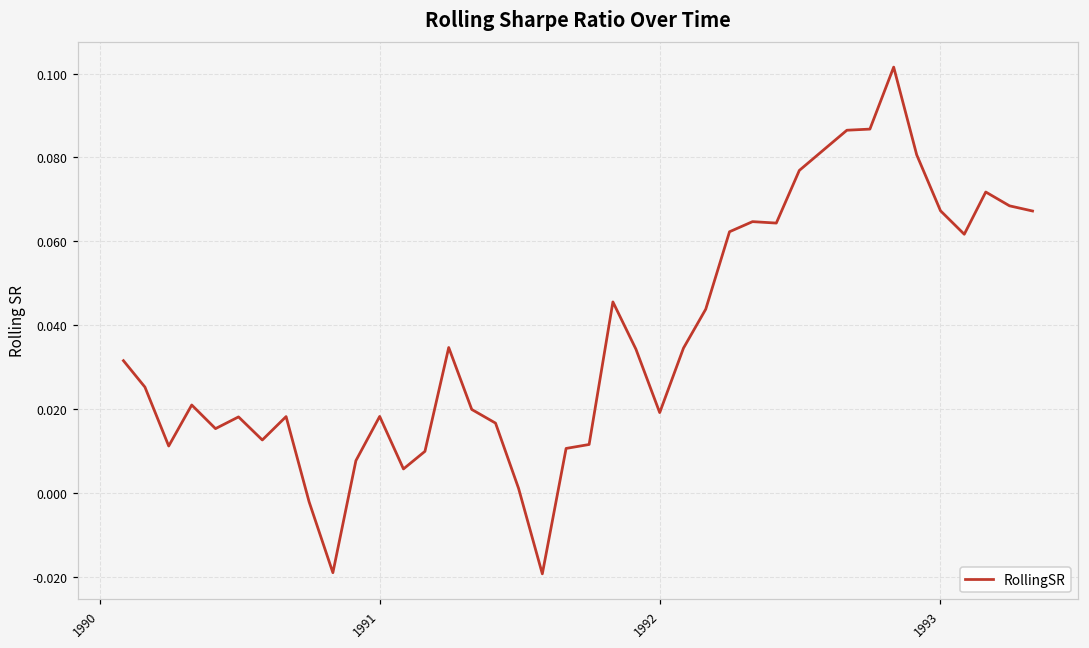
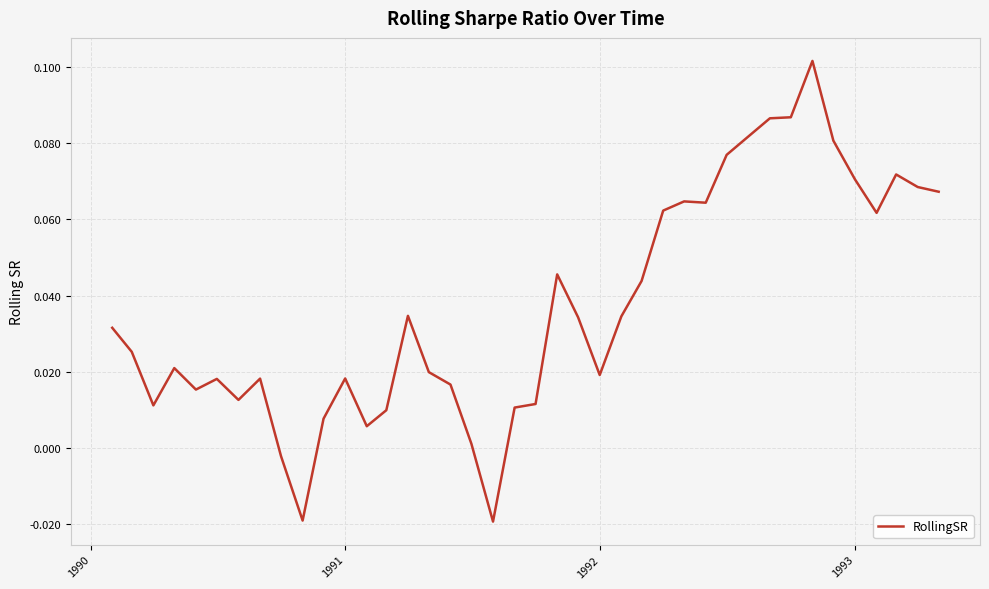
1993: 0.067 -> 0.070
